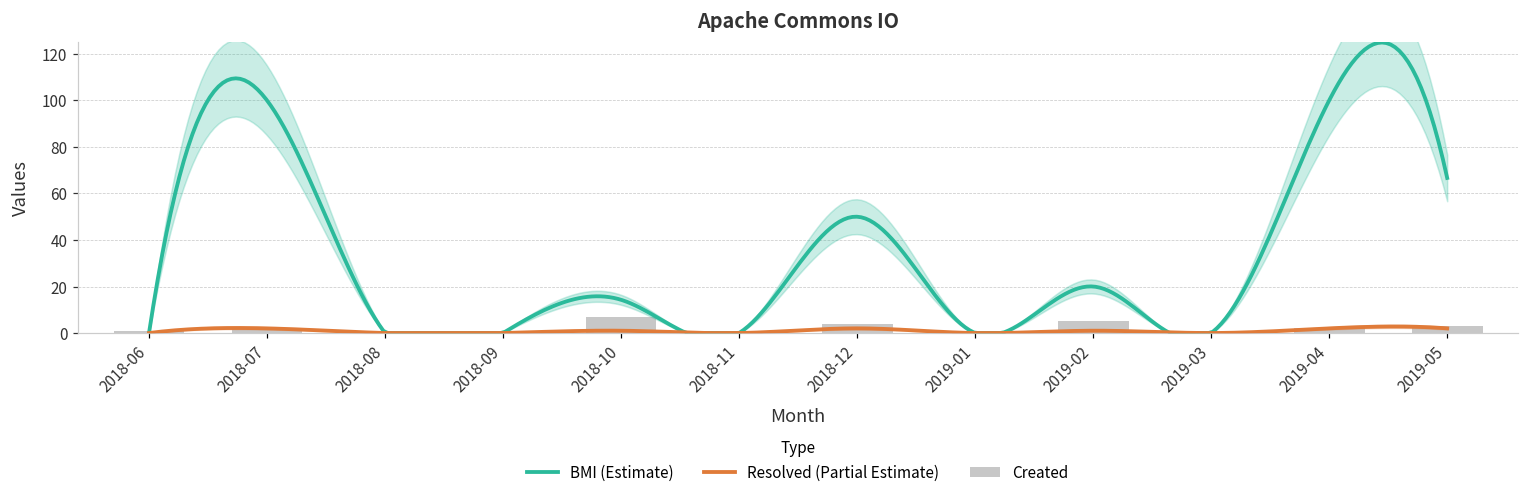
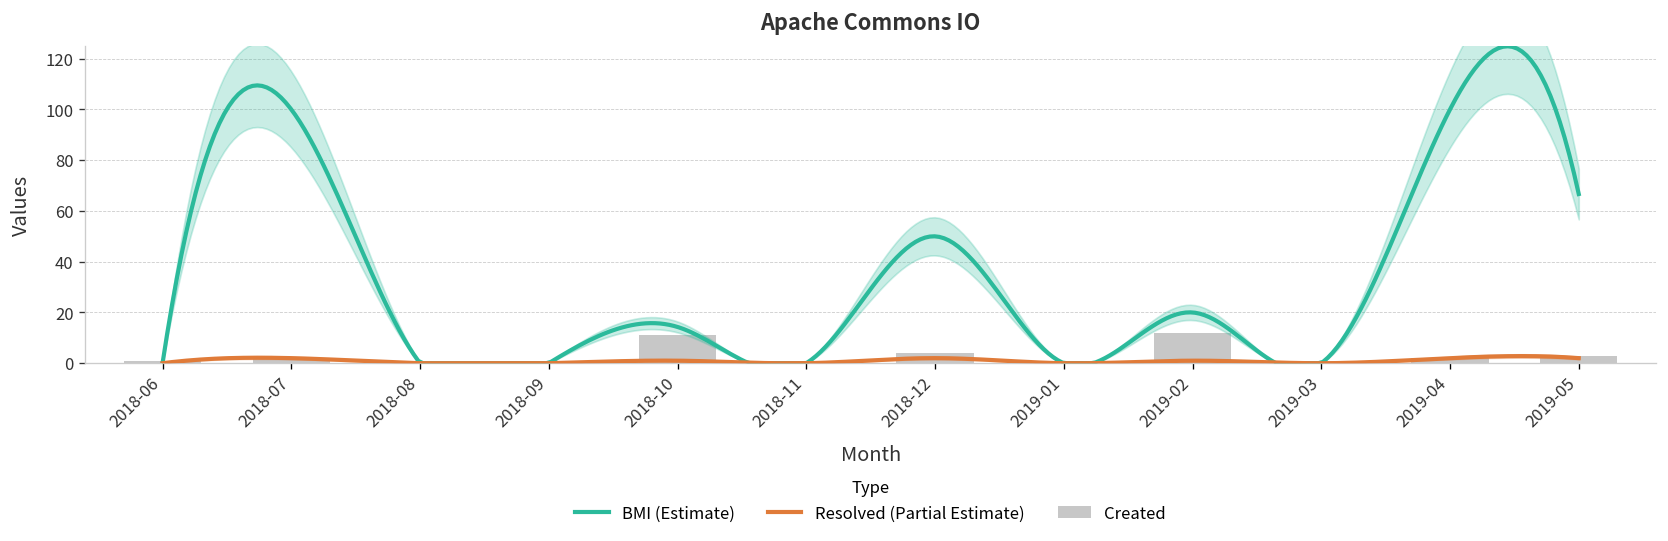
Created, 2018-10: 7 -> 11
Created, 2019-02: 5 -> 12
